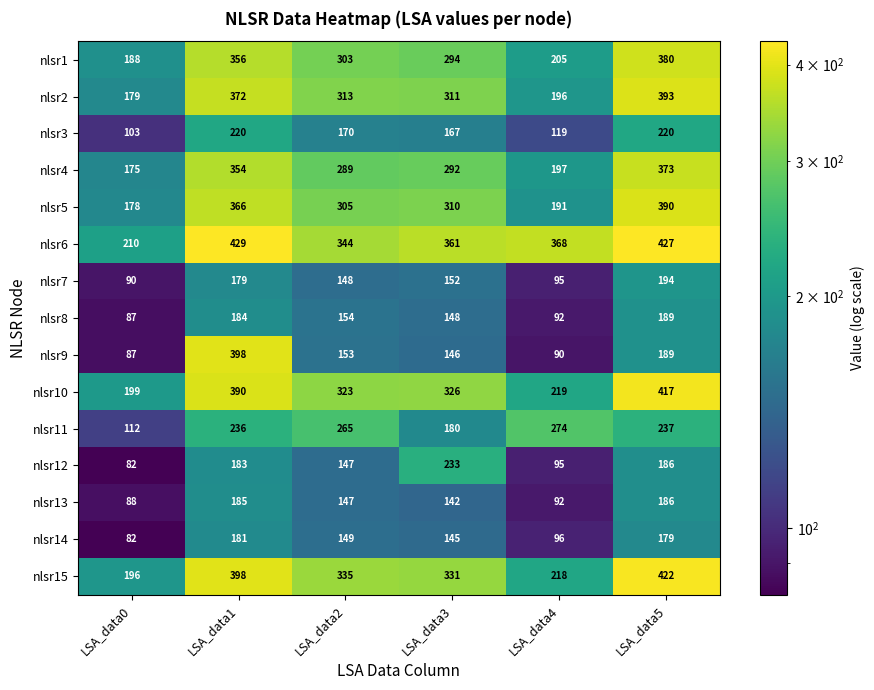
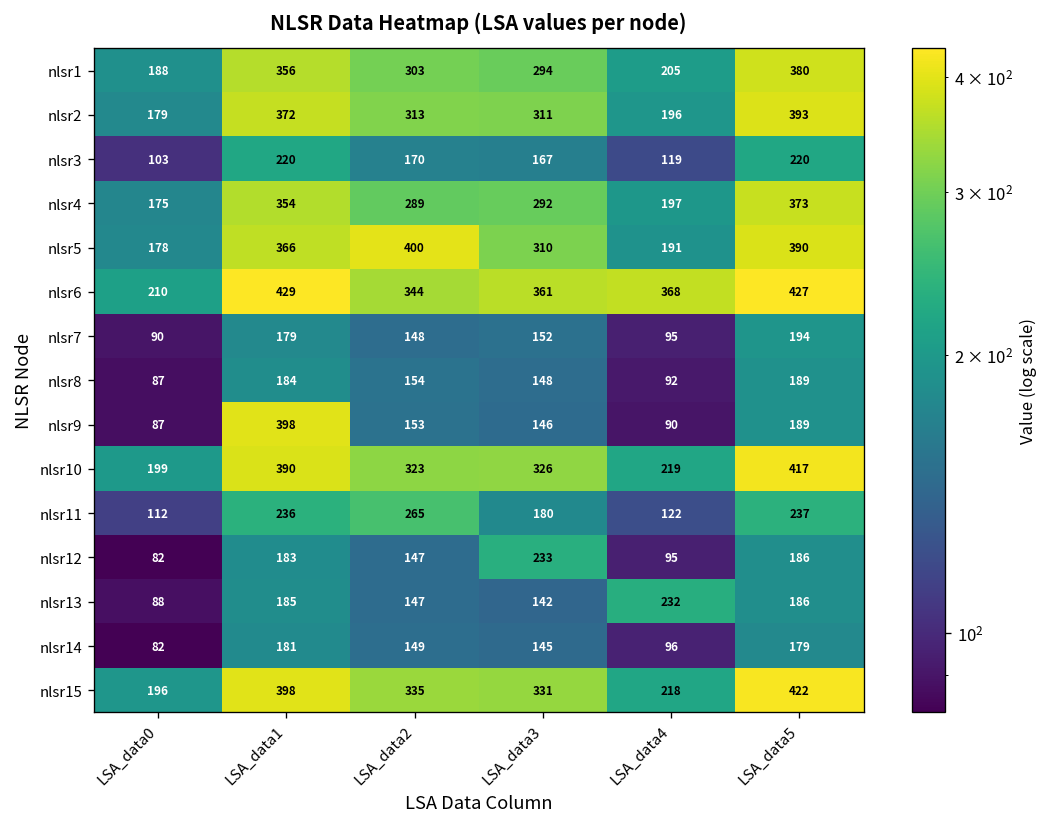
nlsr5, LSA_data2: 305 -> 400
nlsr11, LSA_data4: 274 -> 122
nlsr13, LSA_data4: 92 -> 232
